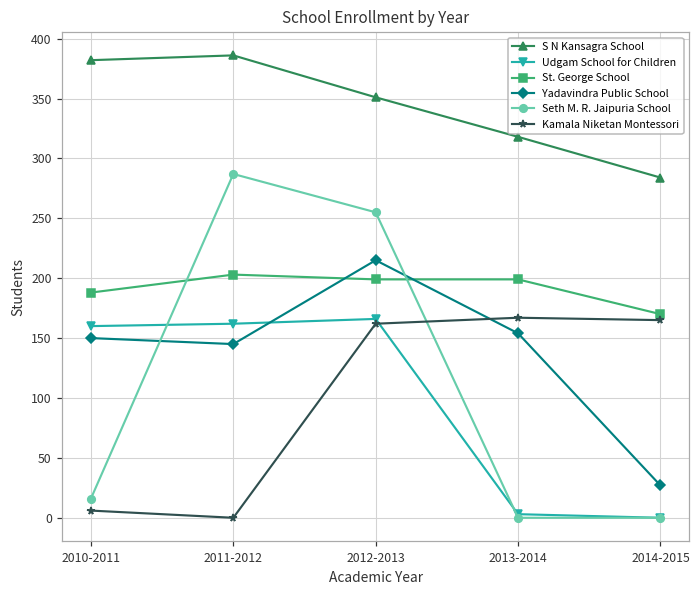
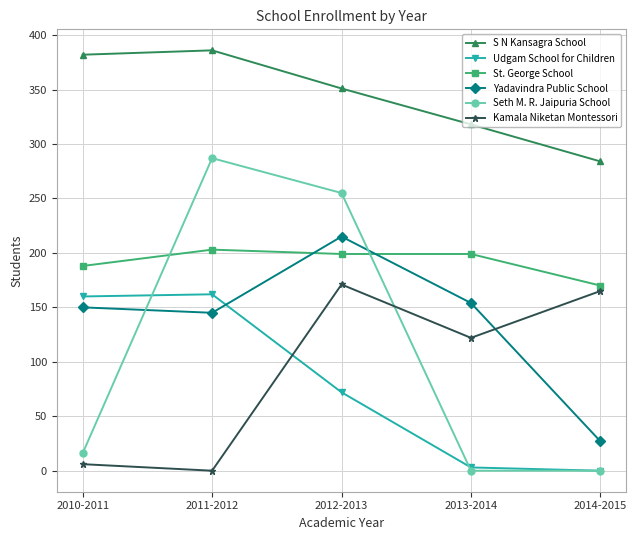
Udgam School for Children, 2012-2013: 166 -> 72
Kamala Niketan Montessori, 2012-2013: 162 -> 171
Kamala Niketan Montessori, 2013-2014: 167 -> 122
